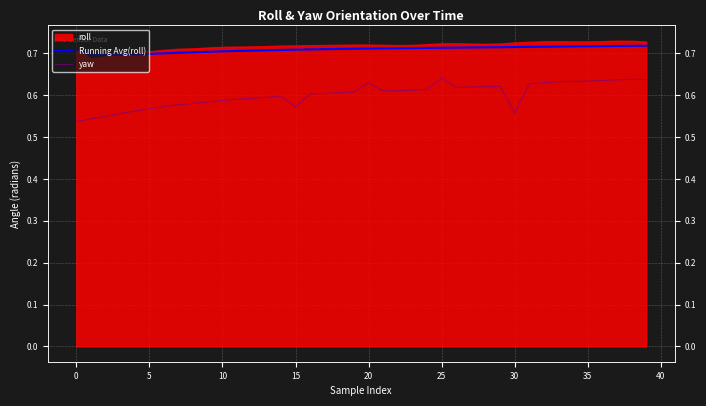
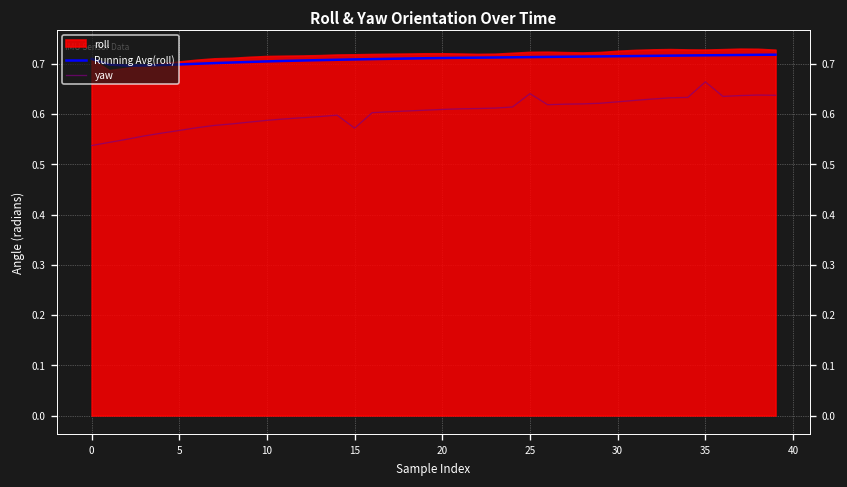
yaw, 20: 0.63 -> 0.61
yaw, 30: 0.56 -> 0.62
yaw, 35: 0.63 -> 0.66
